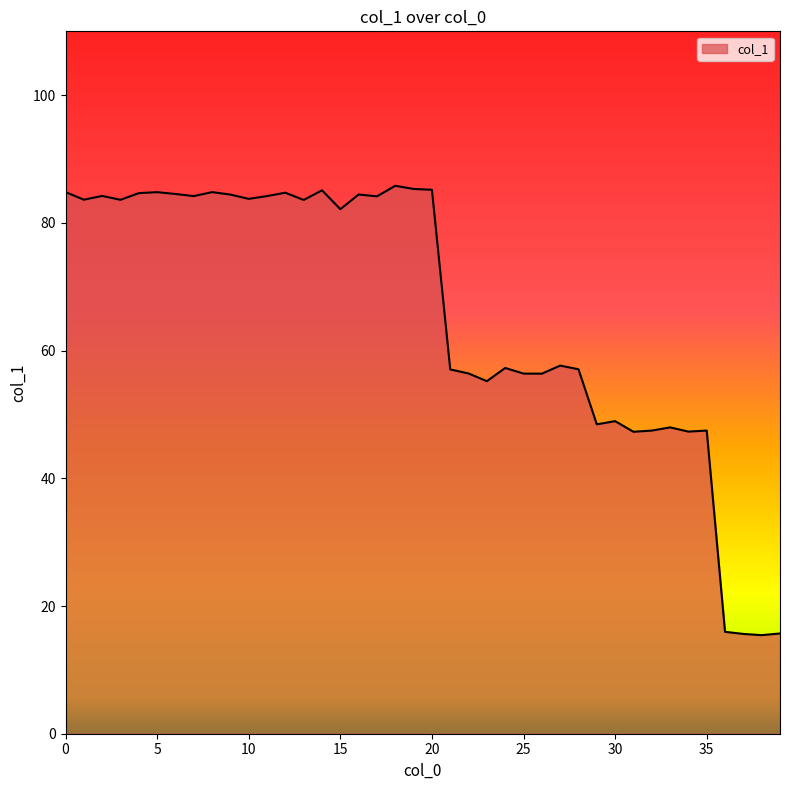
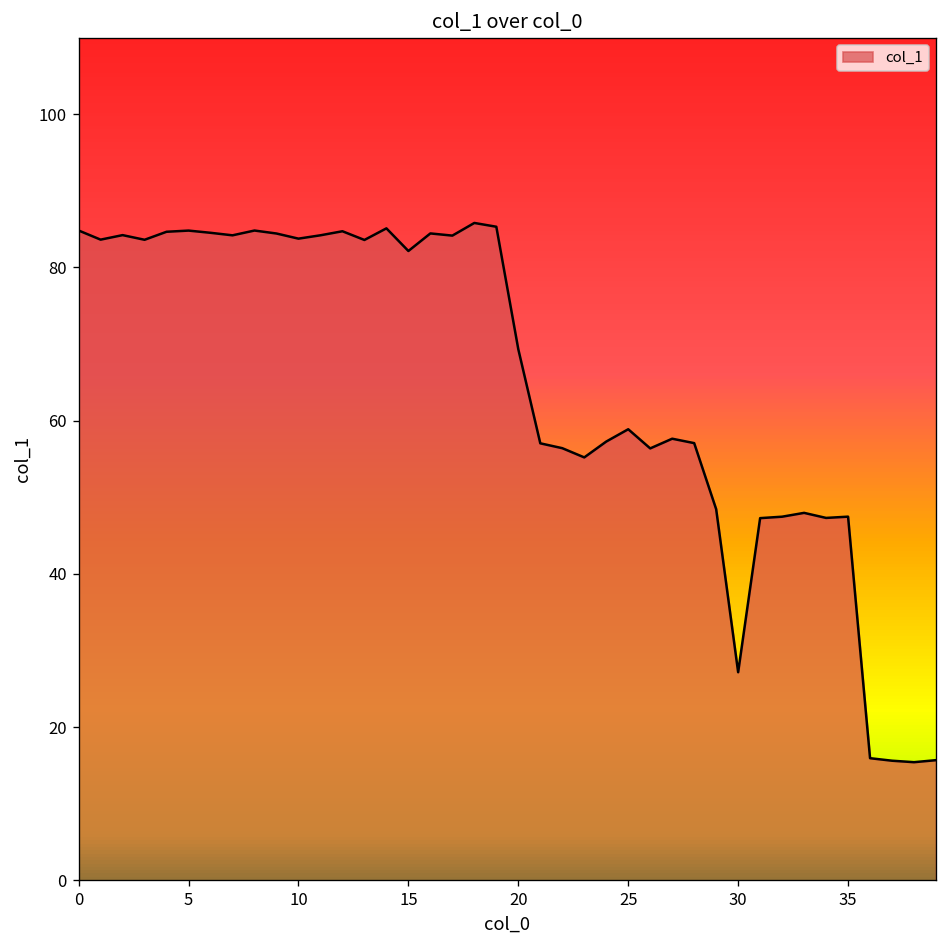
20: 85 -> 69
25: 56 -> 59
30: 49 -> 27
